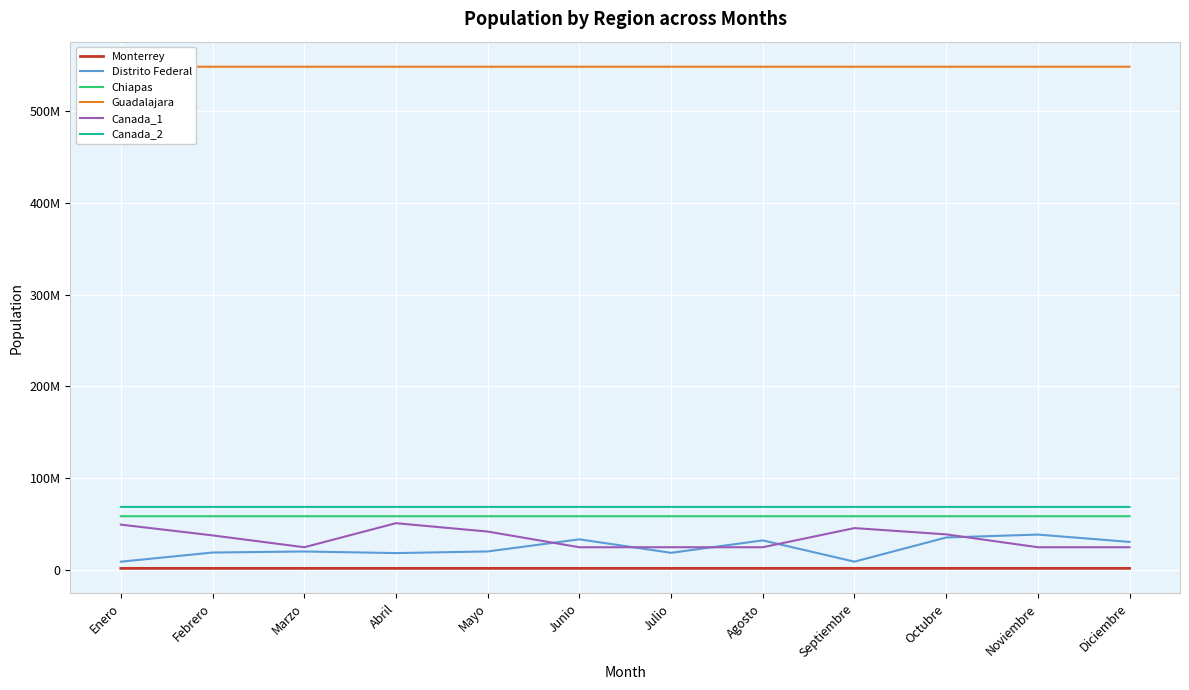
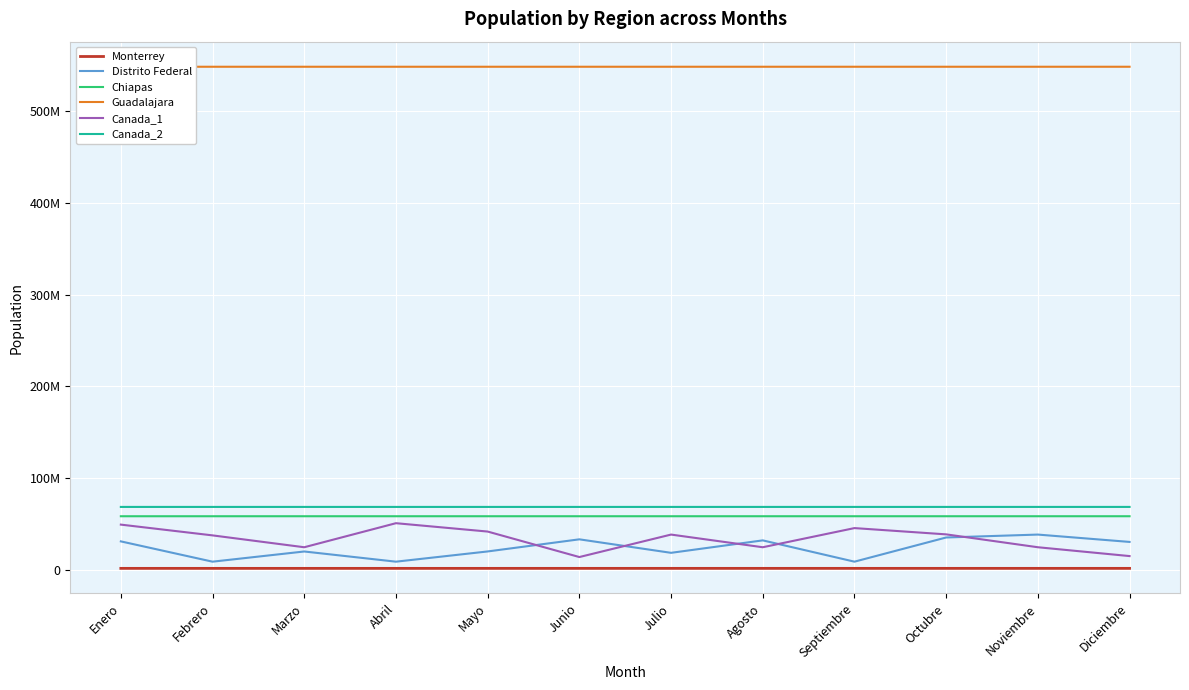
Distrito Federal, Enero: 10000000 -> 30000000
Distrito Federal, Febrero: 20000000 -> 10000000
Distrito Federal, Abril: 20000000 -> 10000000
Canada_1, Junio: 20000000 -> 10000000
Canada_1, Julio: 20000000 -> 40000000
Canada_1, Diciembre: 20000000 -> 10000000
